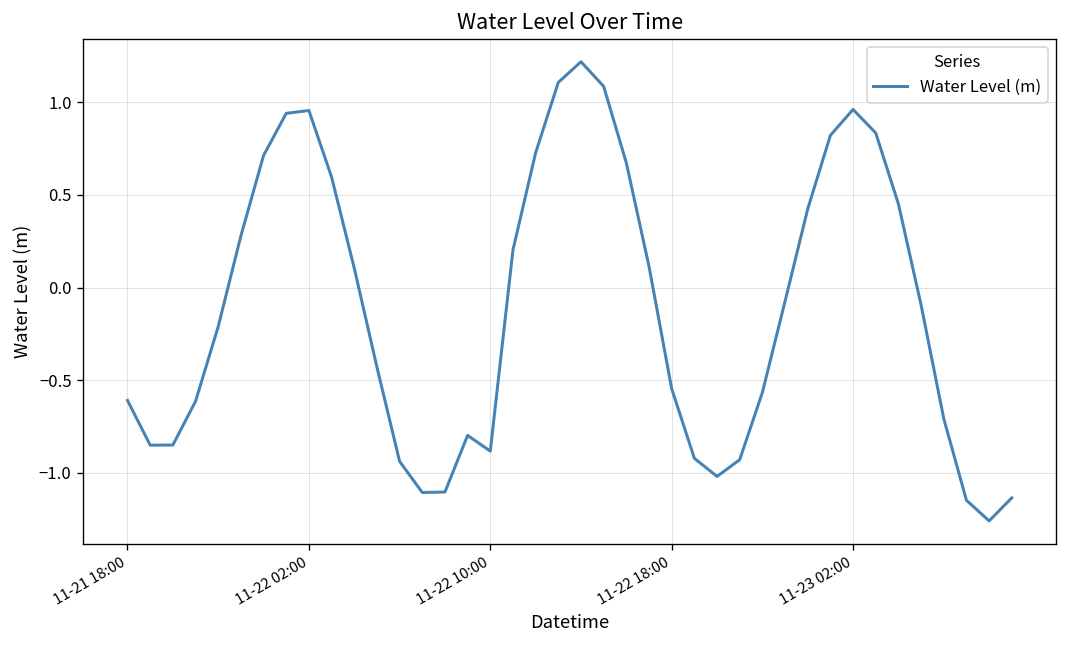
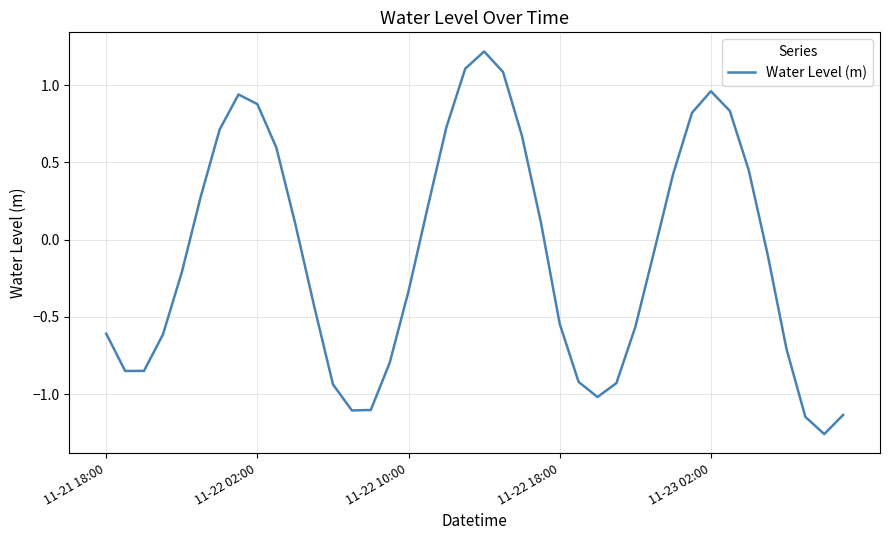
11-22 02:00: 0.96 -> 0.88
11-22 10:00: -0.88 -> -0.33
